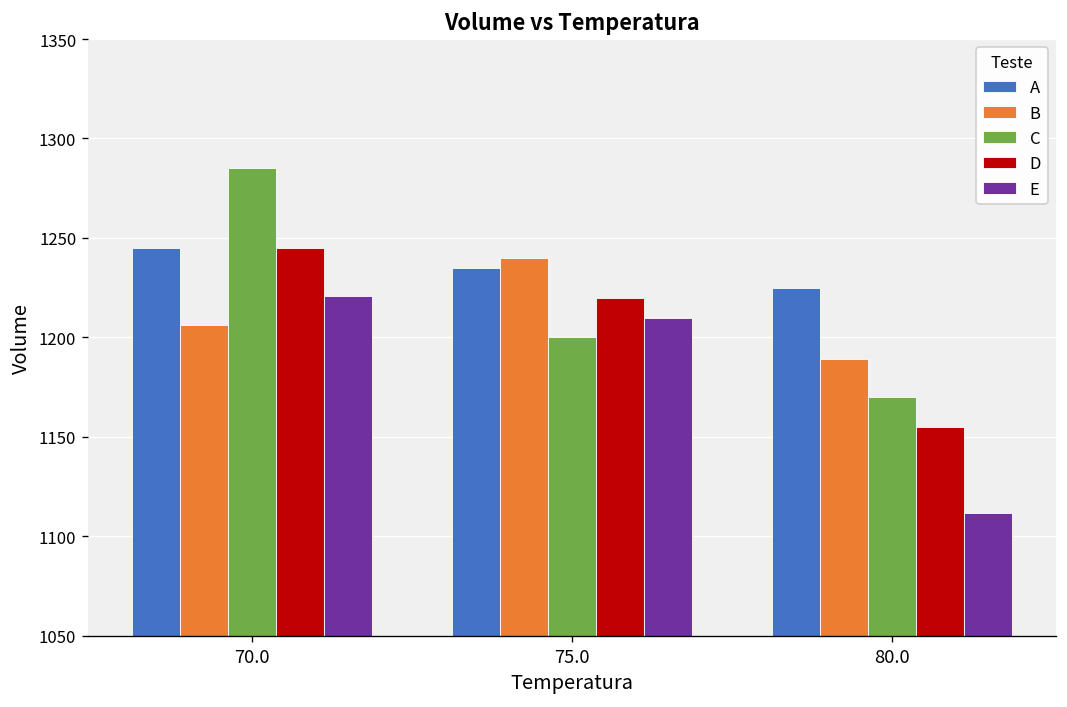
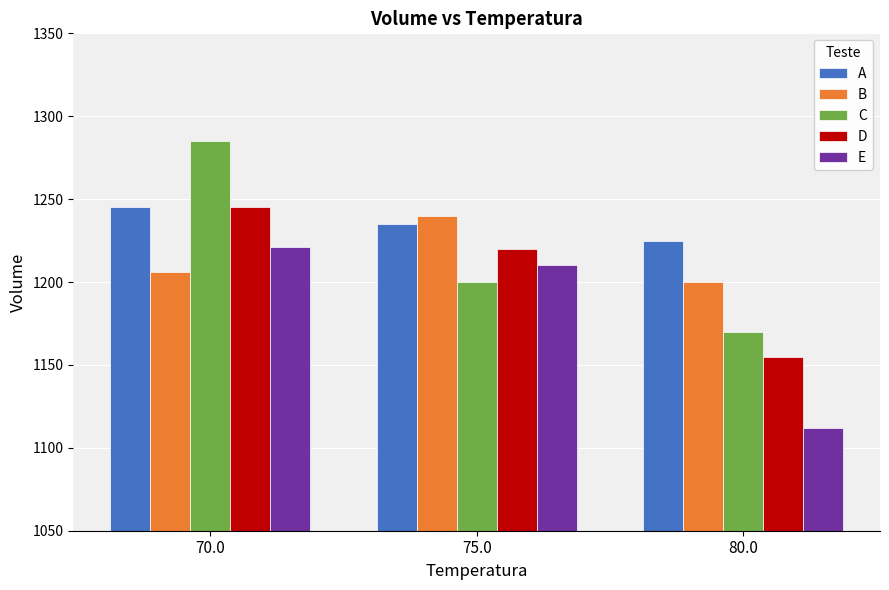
B, 80.0: 1189 -> 1200
